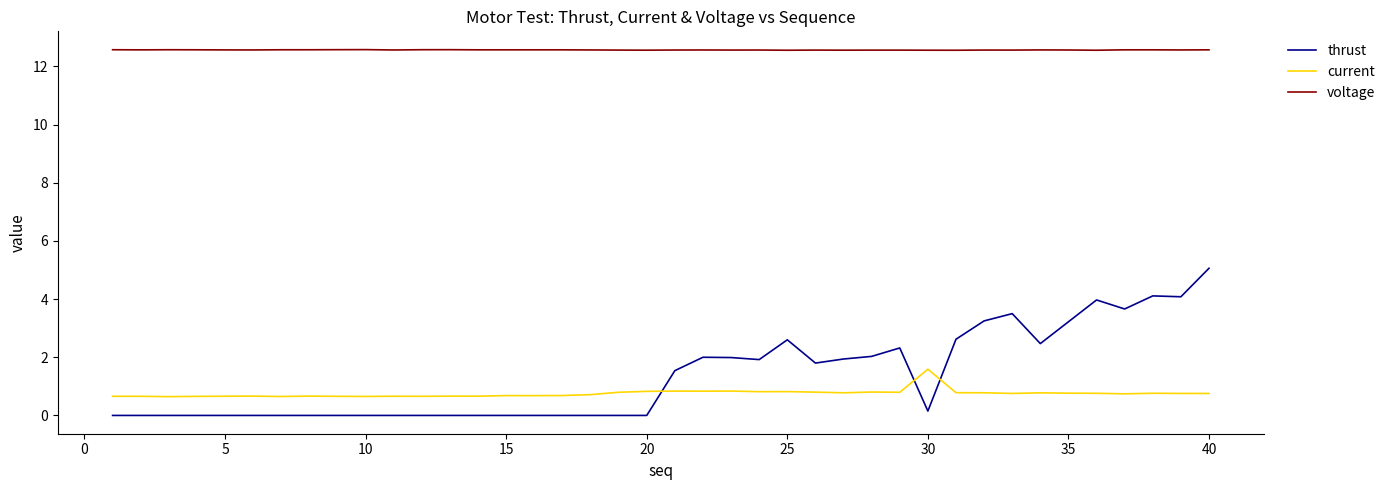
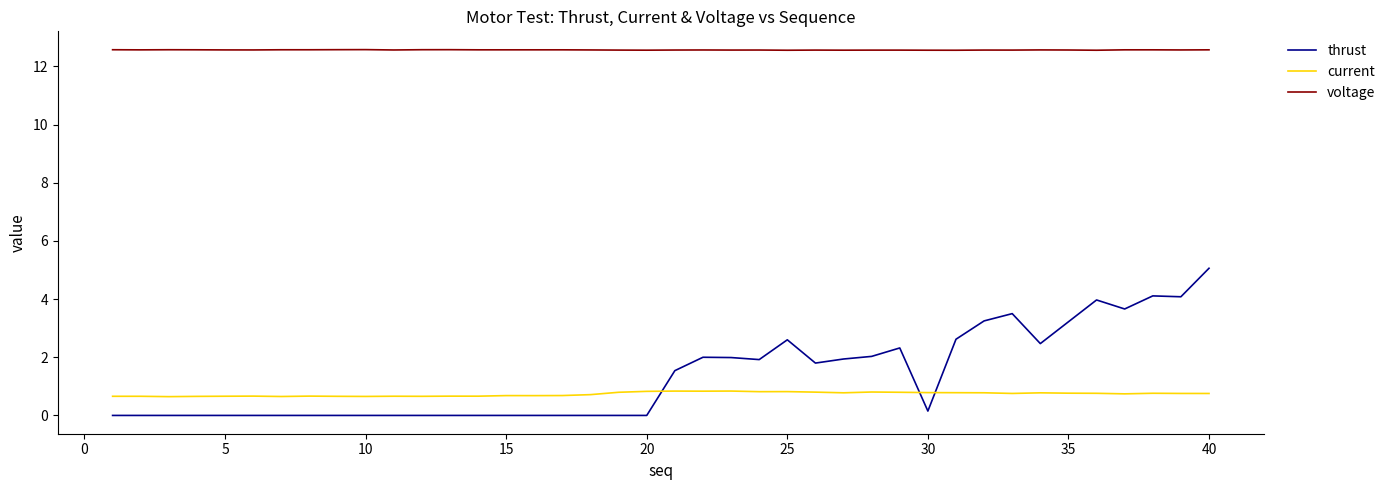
current, 30: 1.6 -> 0.8
